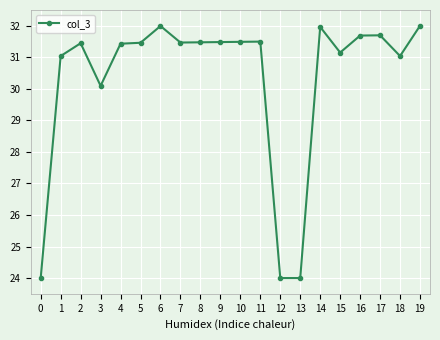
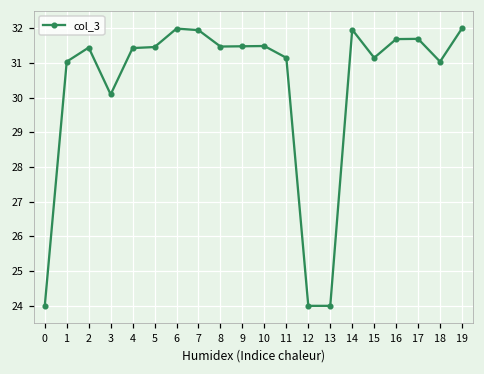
7: 31.5 -> 31.9
11: 31.5 -> 31.2
